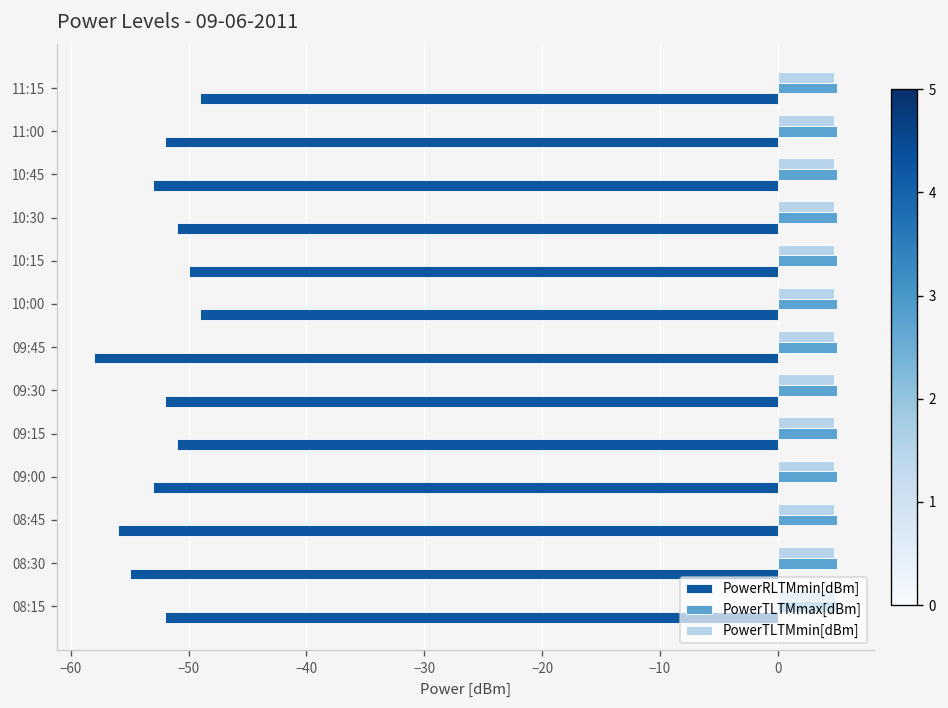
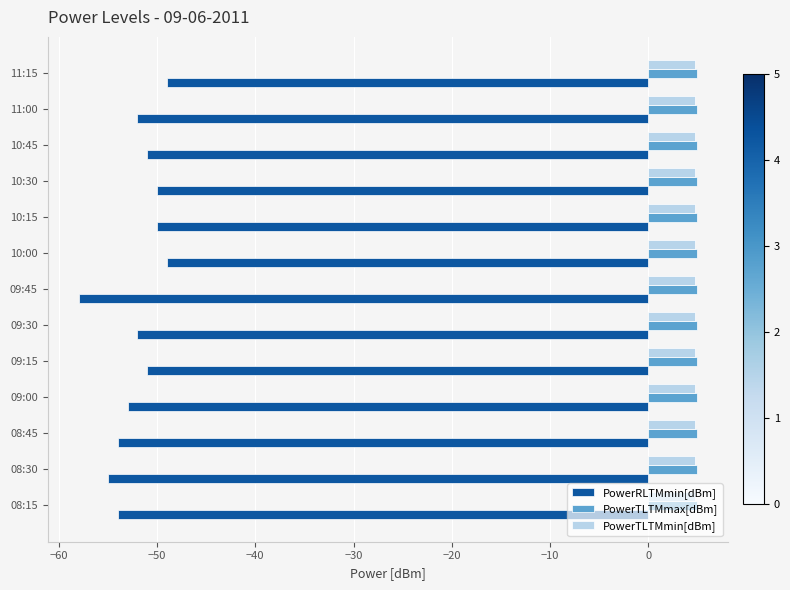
PowerRLTMmin[dBm], 10:45: -53 -> -51
PowerRLTMmin[dBm], 10:30: -51 -> -50
PowerRLTMmin[dBm], 08:45: -56 -> -54
PowerRLTMmin[dBm], 08:15: -52 -> -54
